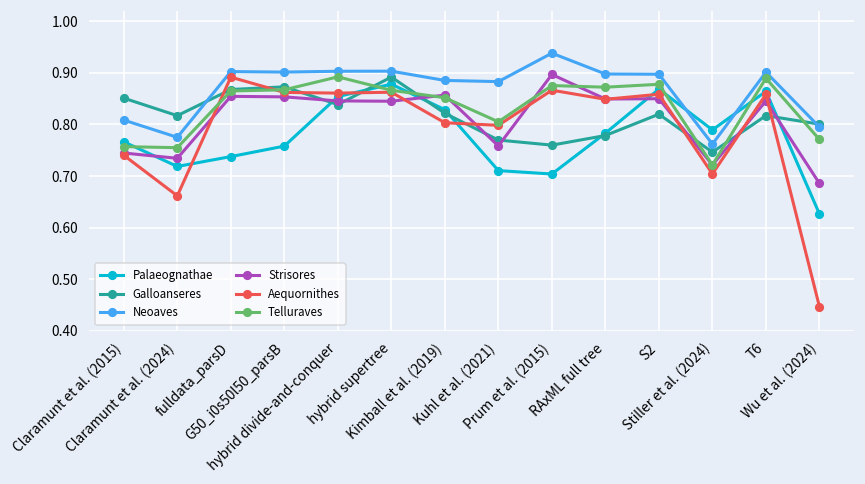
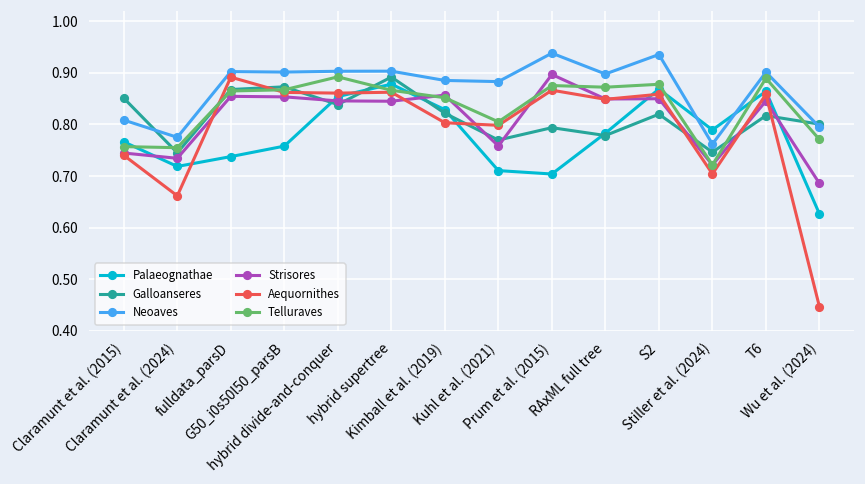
Galloanseres, Claramunt et al. (2024): 0.82 -> 0.75
Galloanseres, Prum et al. (2015): 0.76 -> 0.79
Neoaves, S2: 0.90 -> 0.94
